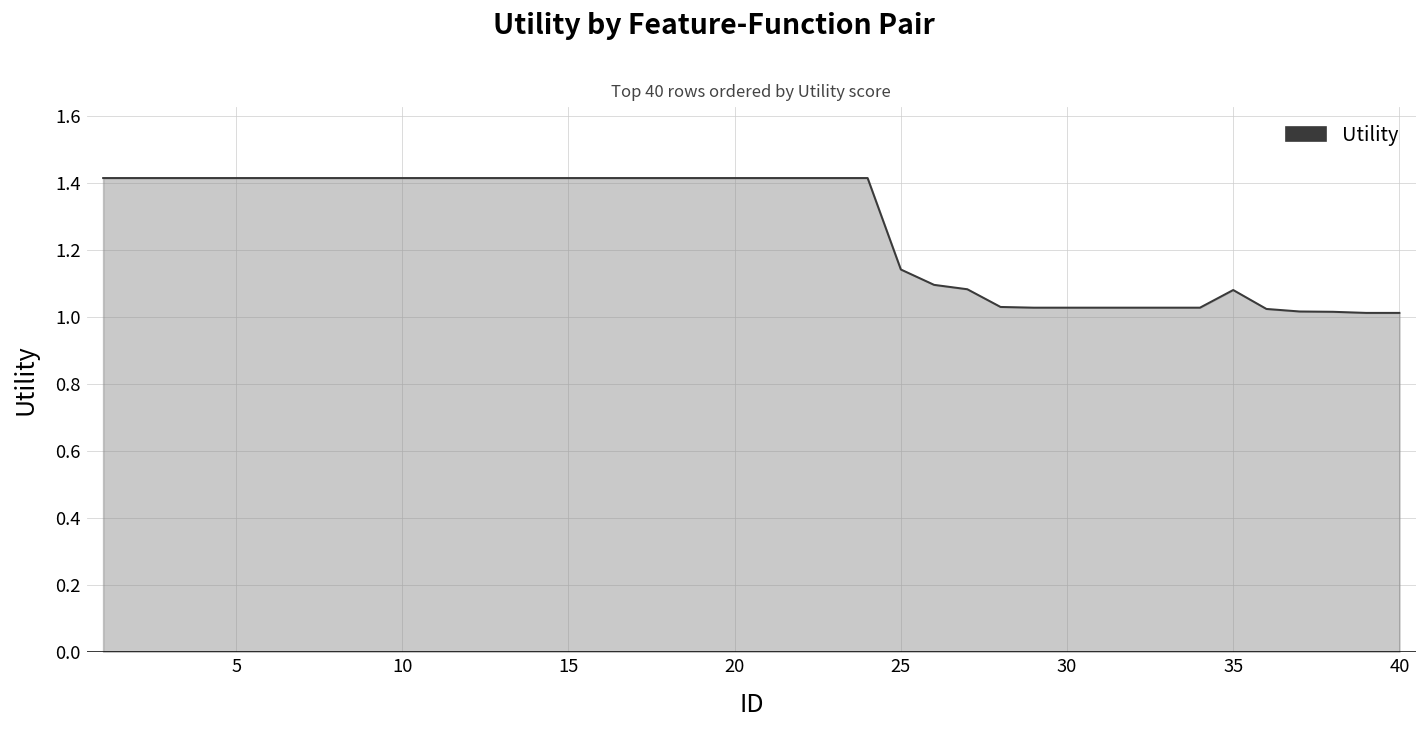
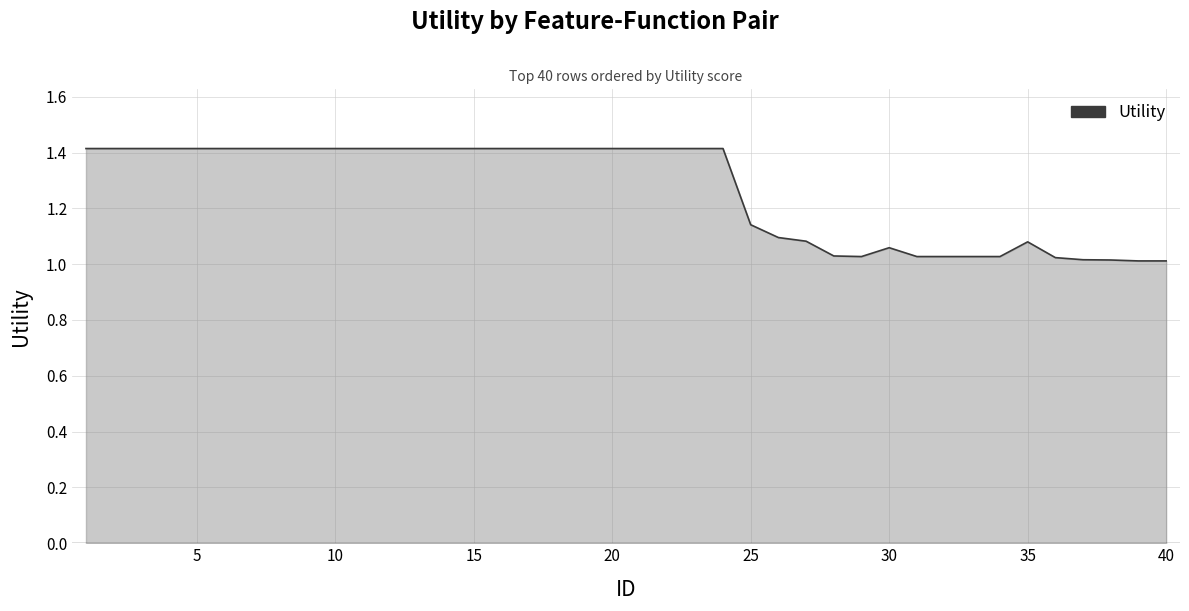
30: 1.03 -> 1.06
